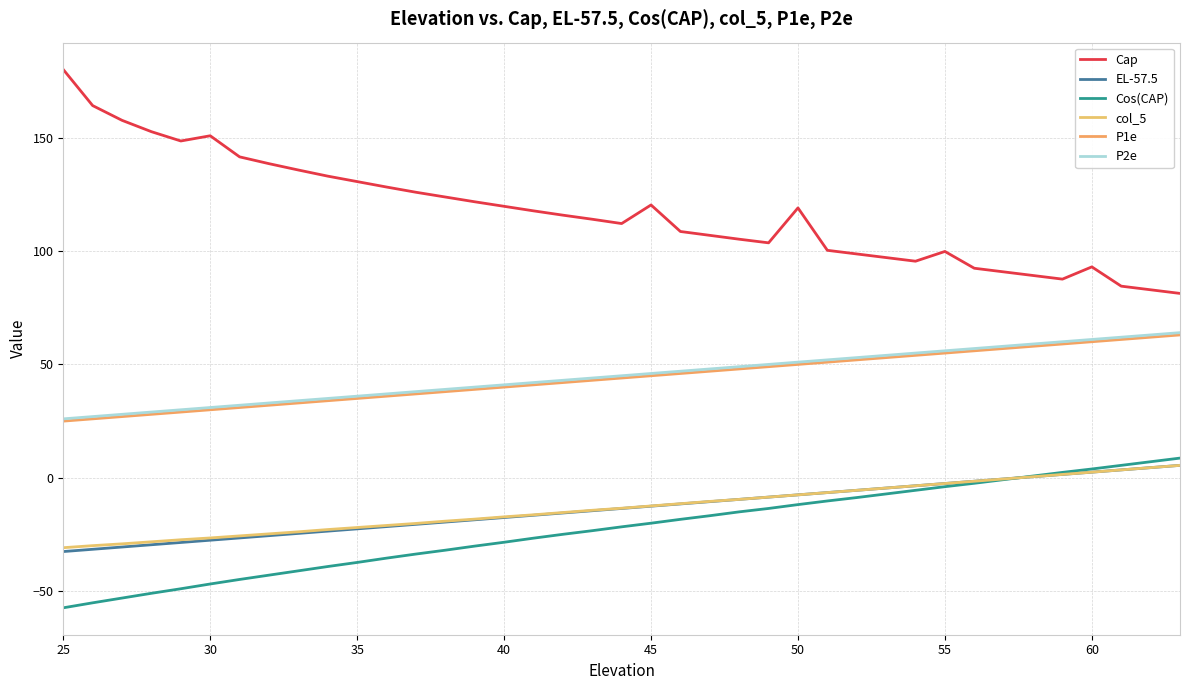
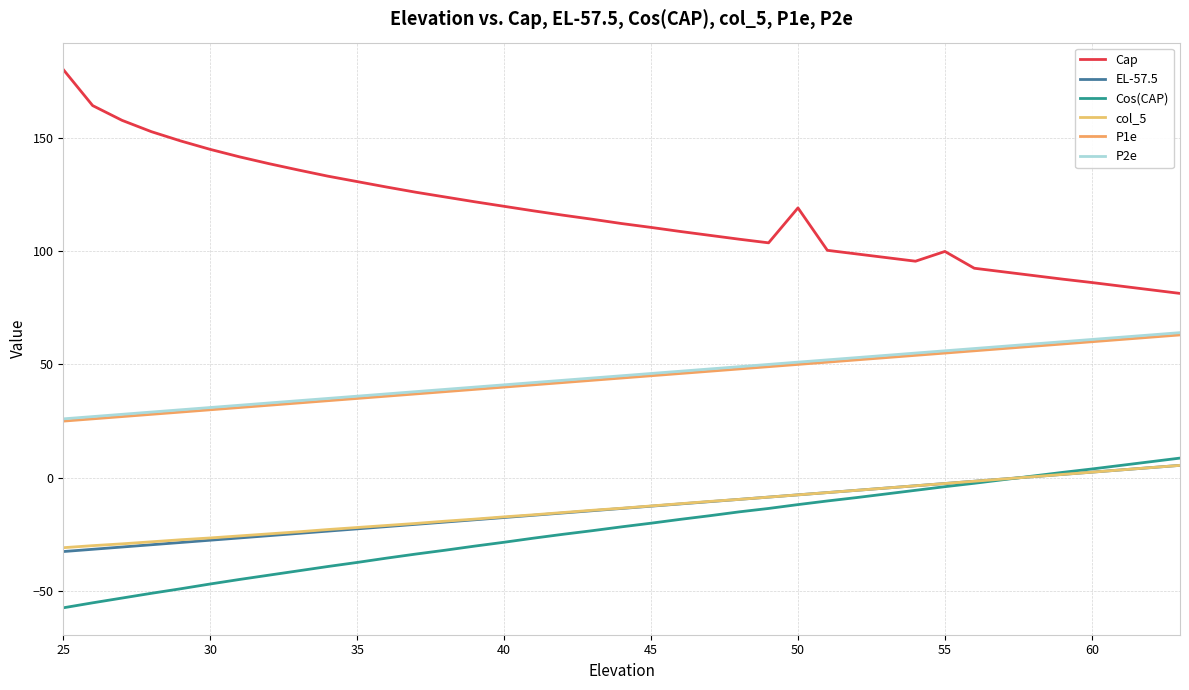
Cap, 30: 151 -> 145
Cap, 45: 120 -> 110
Cap, 60: 93 -> 86
